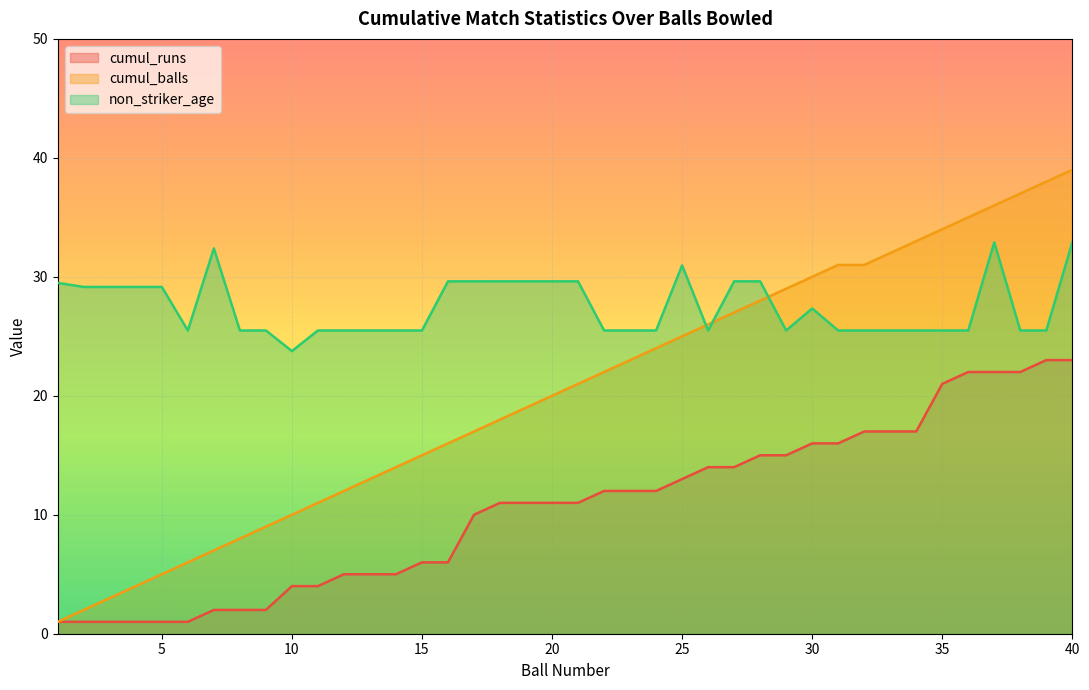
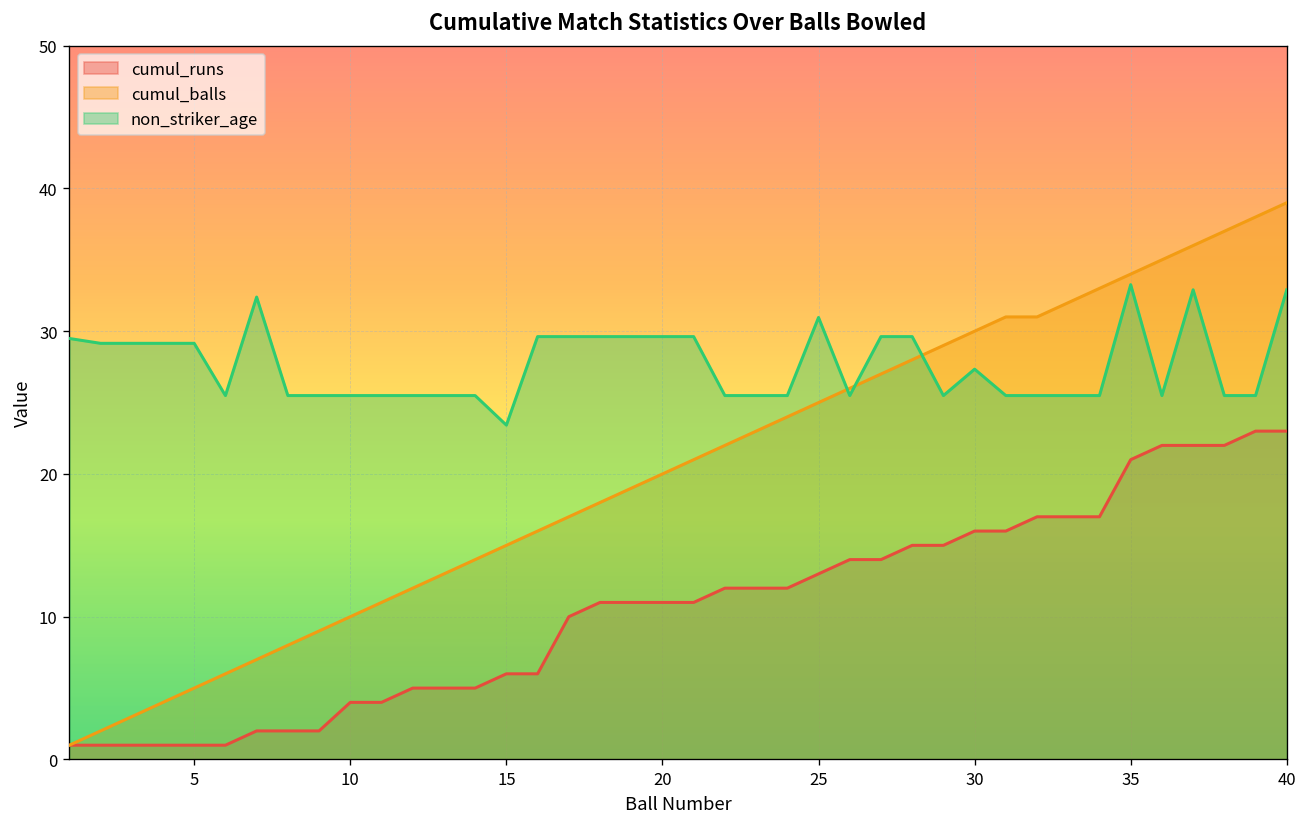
non_striker_age, 10: 23.8 -> 25.5
non_striker_age, 15: 25.5 -> 23.4
non_striker_age, 35: 25.5 -> 33.3
